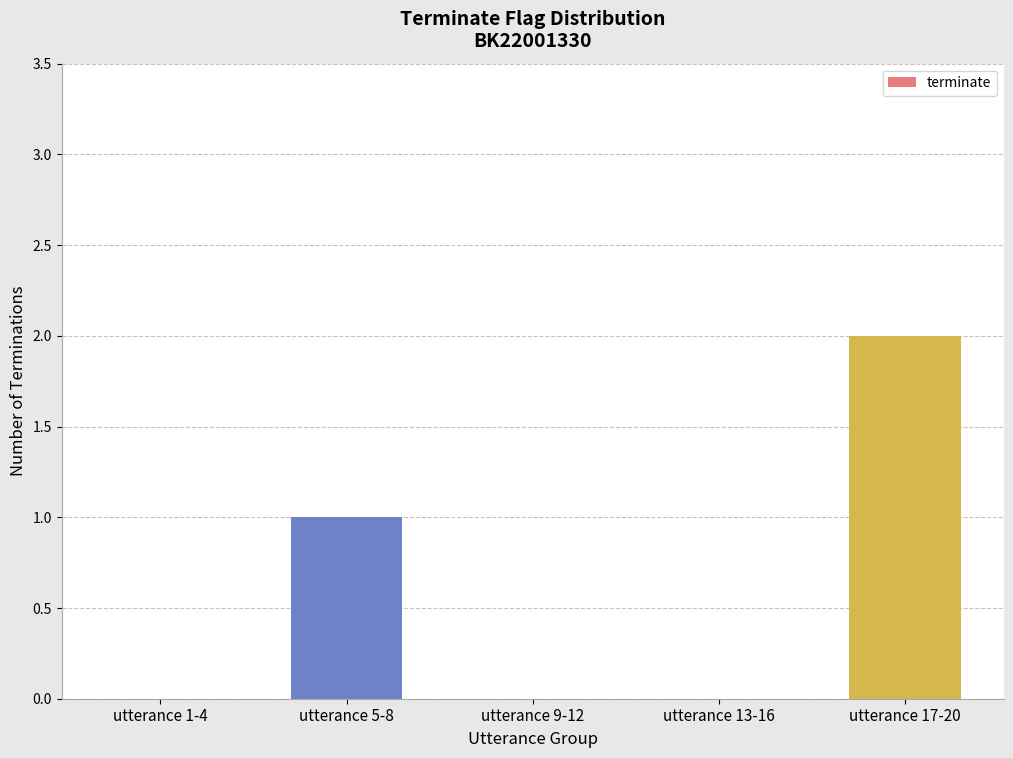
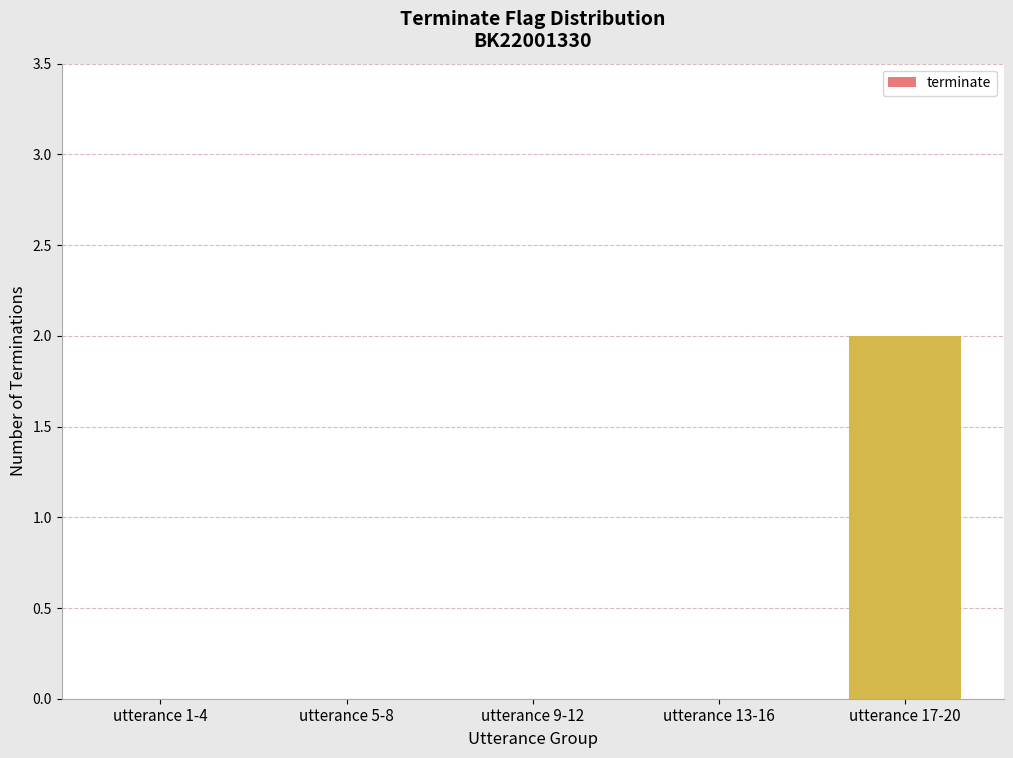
utterance 5-8: 1 -> 0
